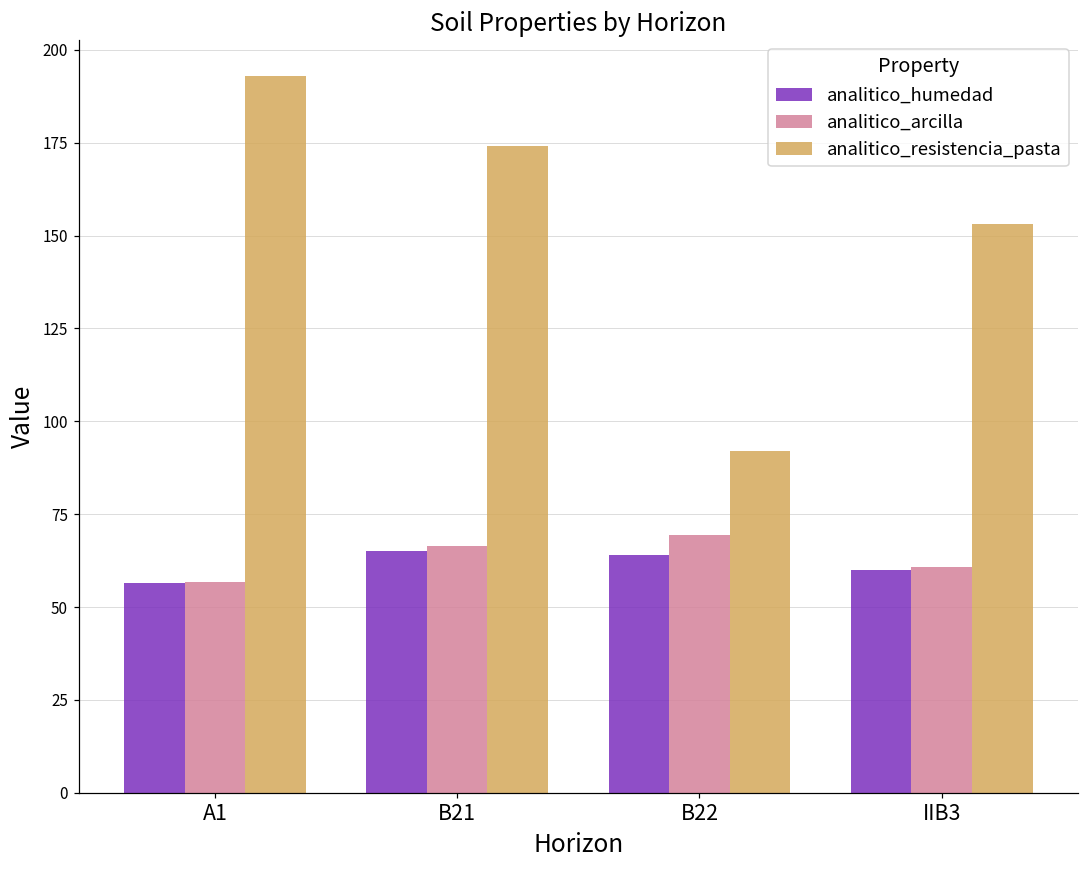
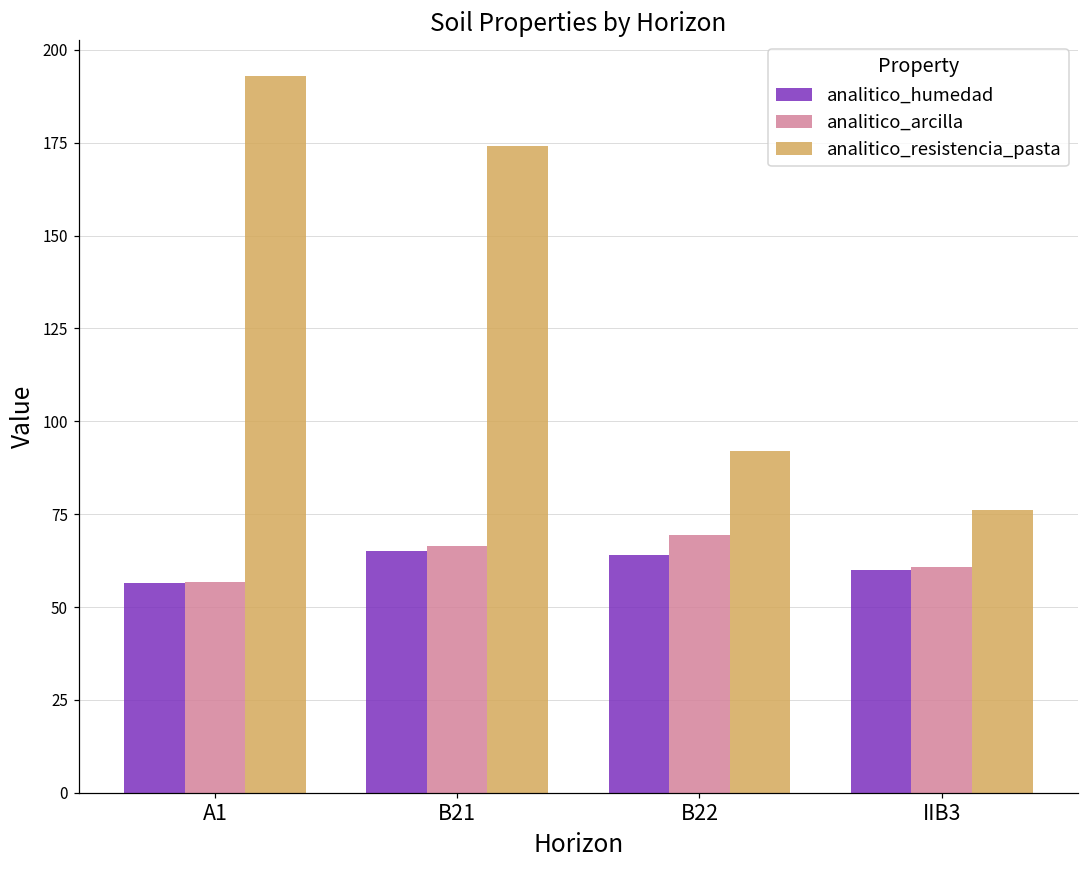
analitico_resistencia_pasta, IIB3: 153 -> 76
